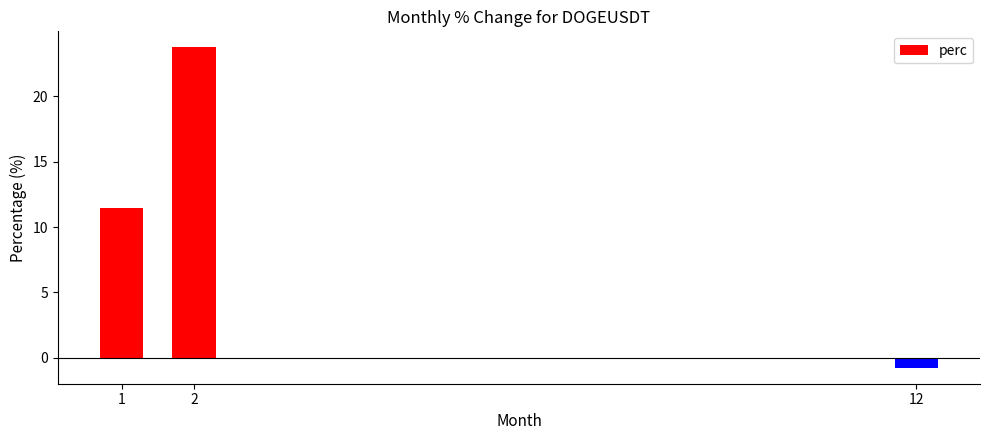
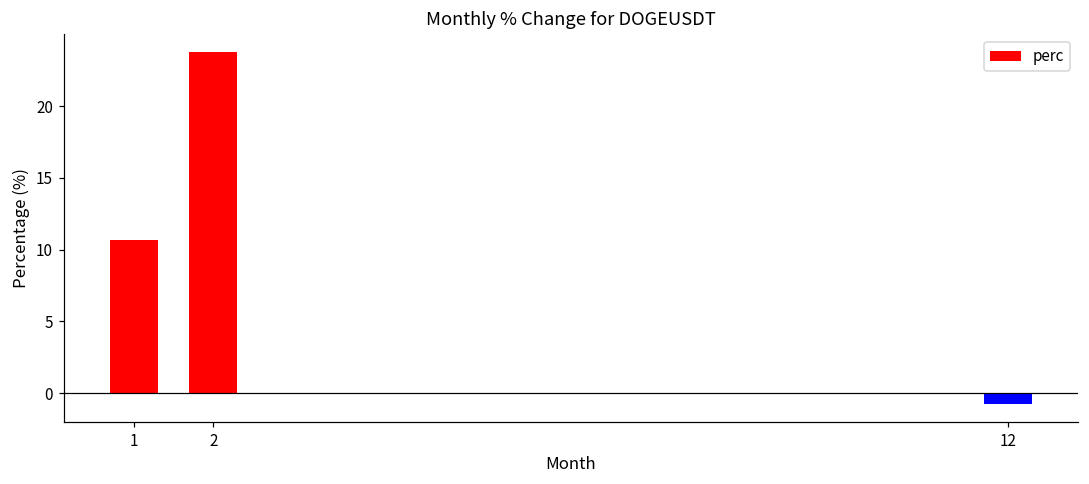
1: 11.4 -> 10.7
